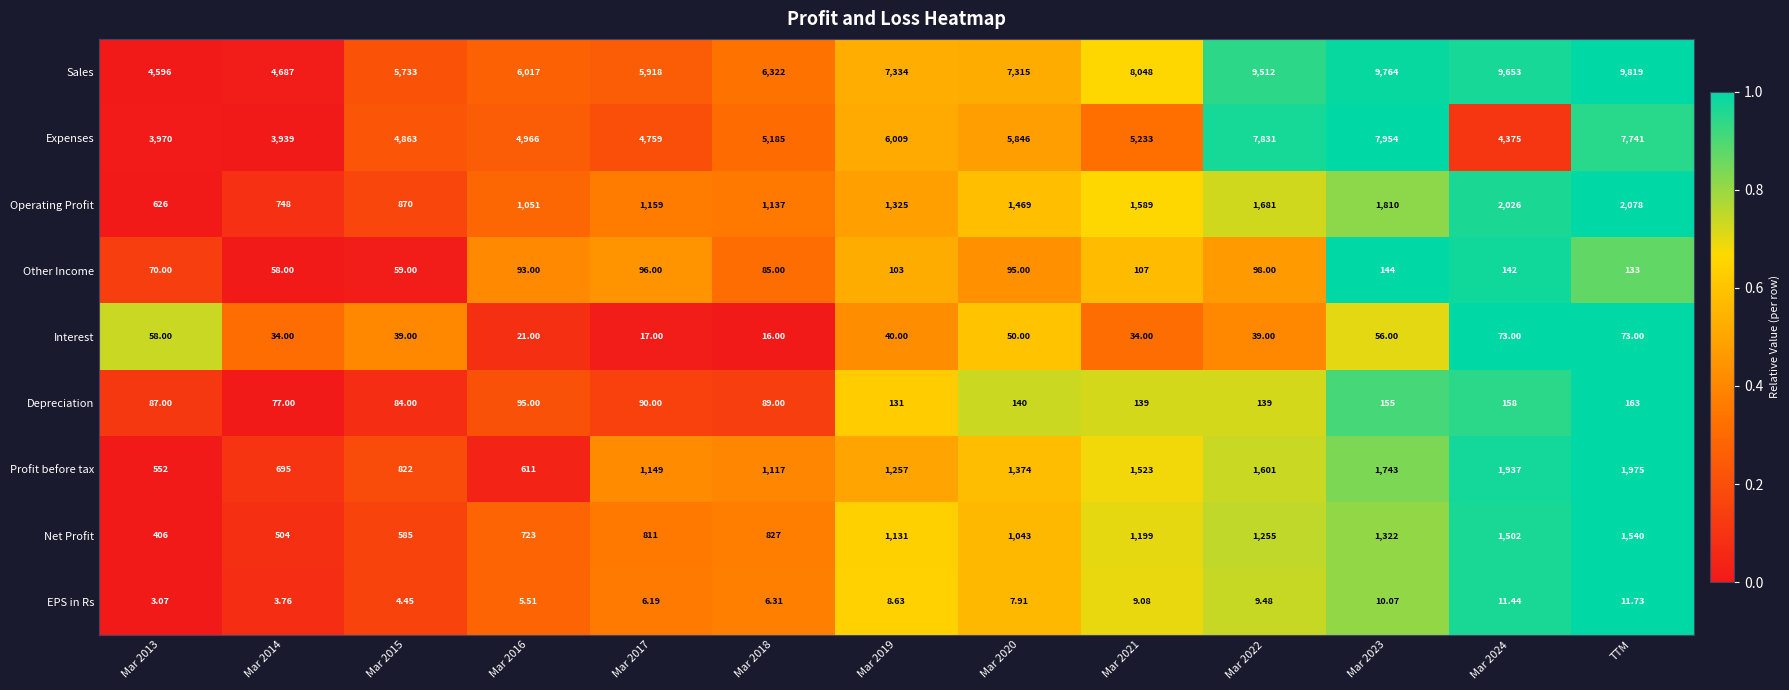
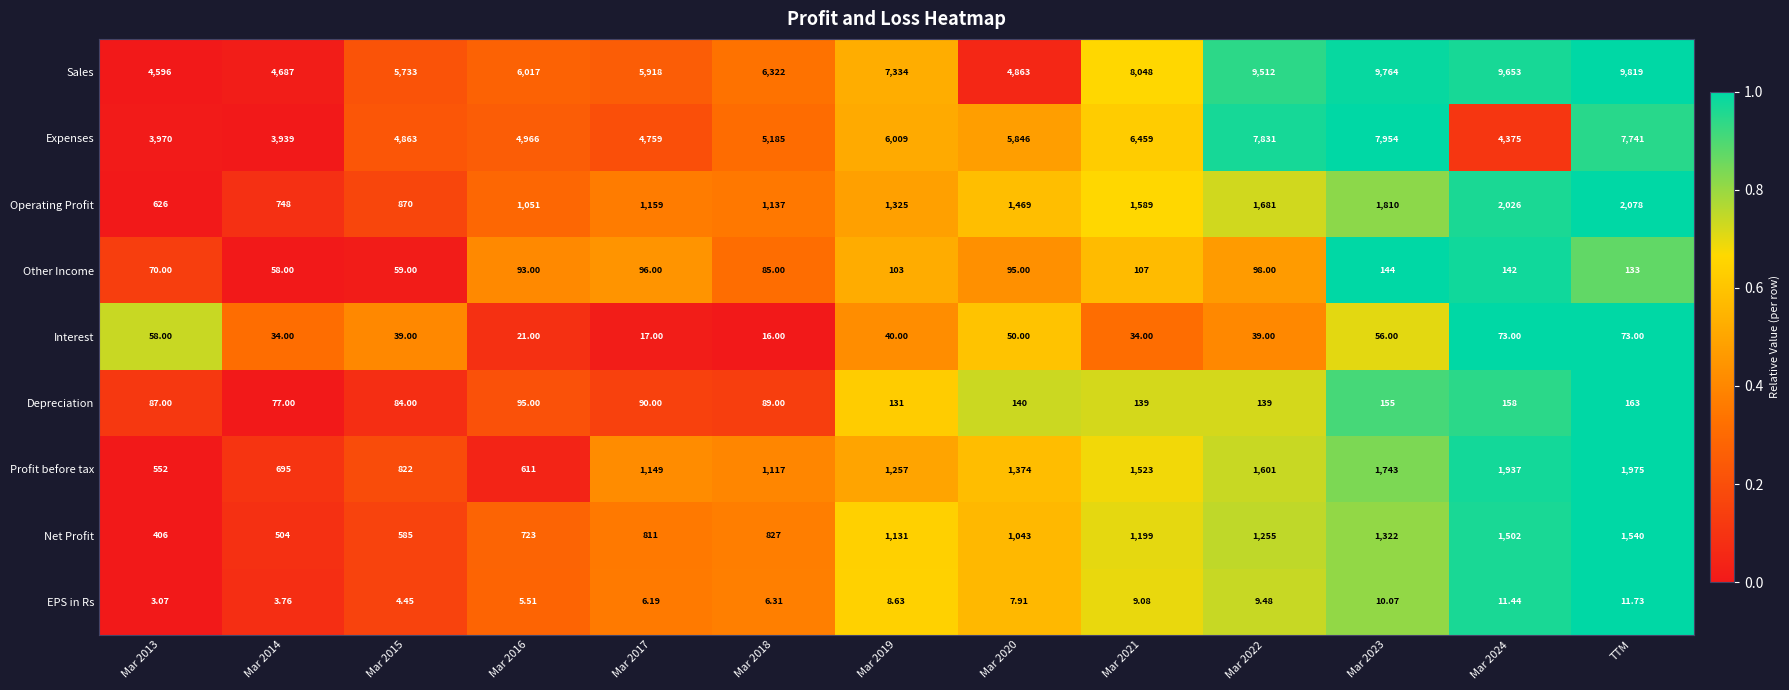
Sales, Mar 2020: 7,315 -> 4,863
Expenses, Mar 2021: 5,233 -> 6,459
